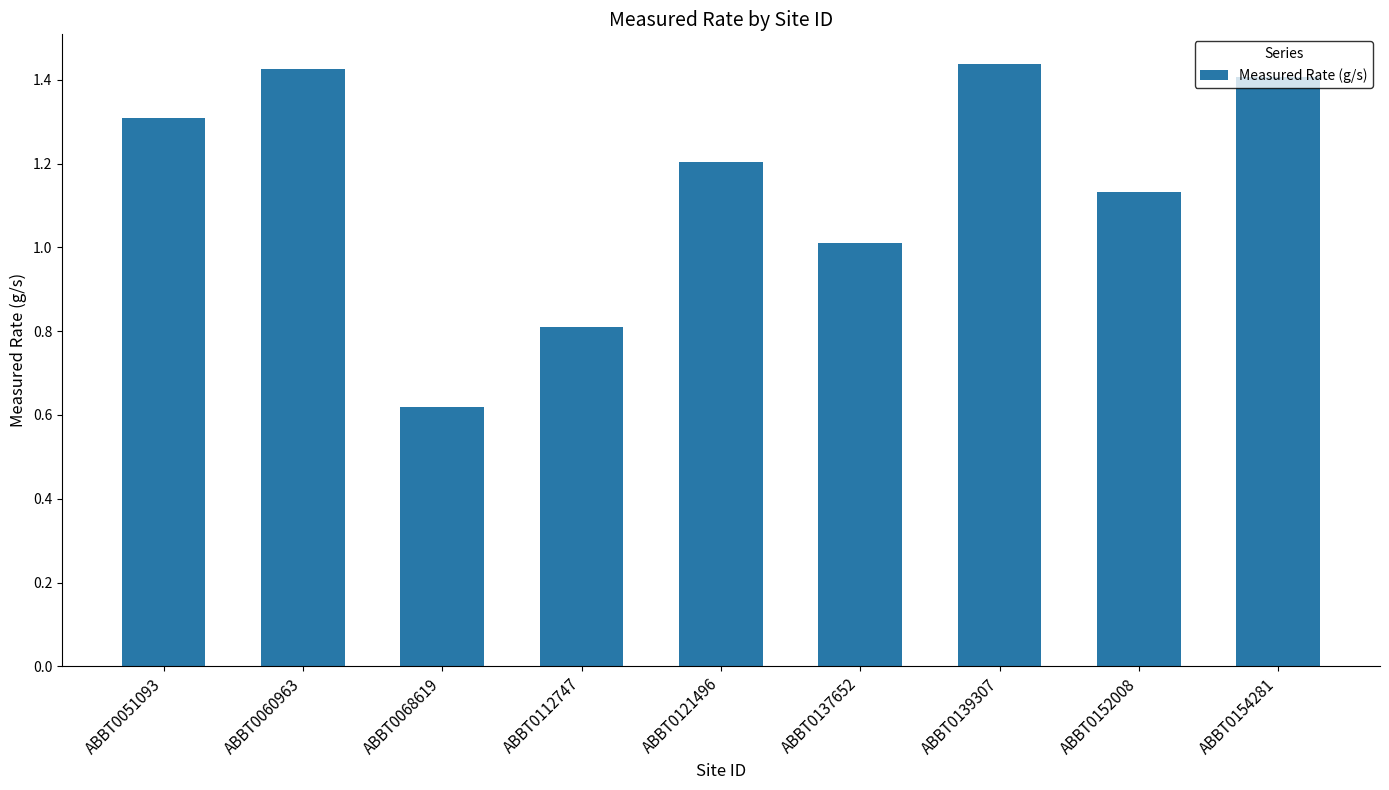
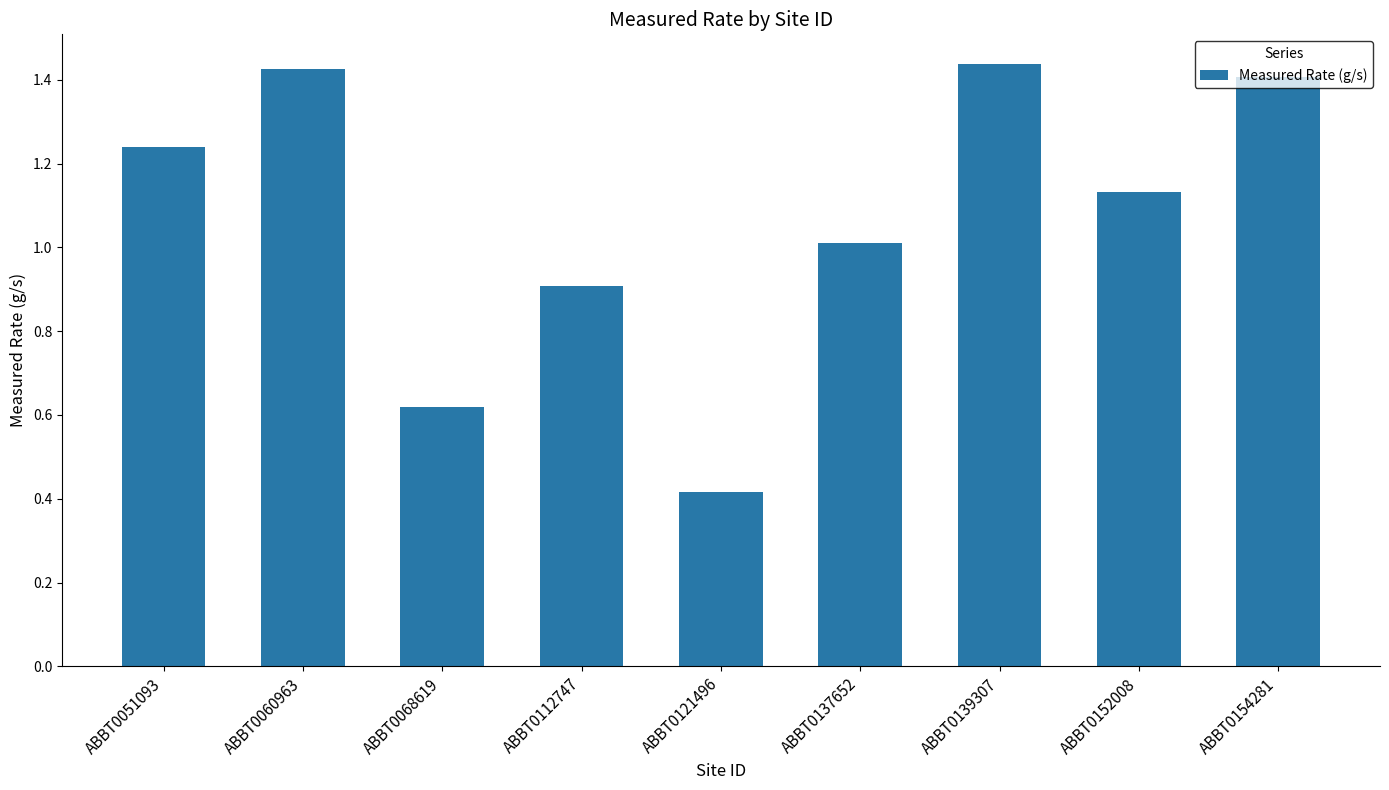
ABBT0051093: 1.31 -> 1.24
ABBT0112747: 0.81 -> 0.91
ABBT0121496: 1.20 -> 0.42
